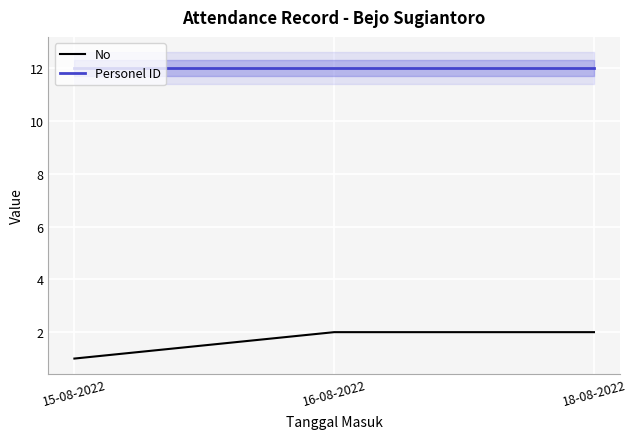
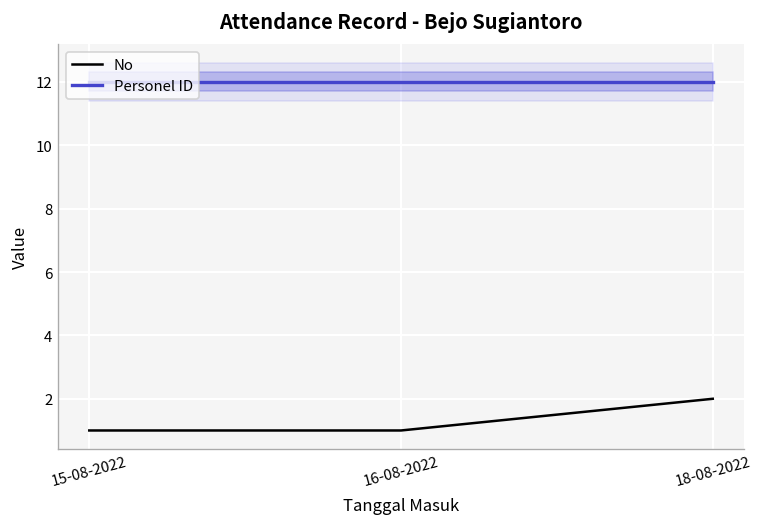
No, 16-08-2022: 2 -> 1
